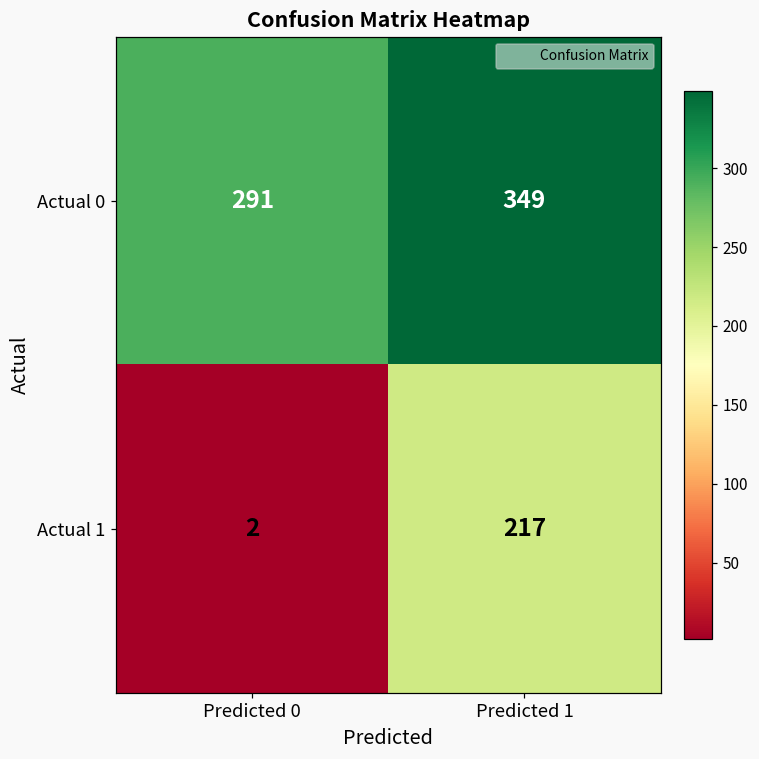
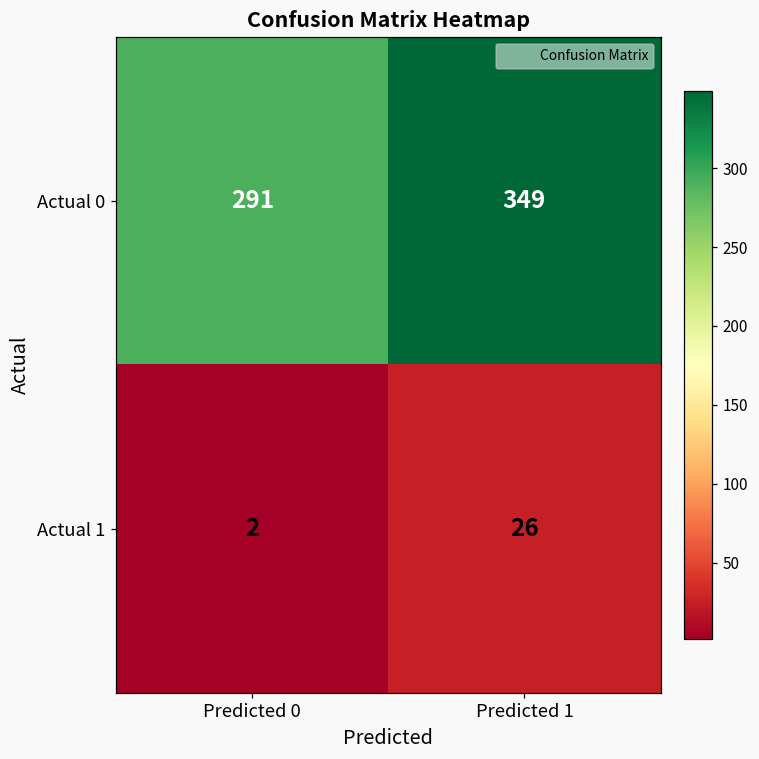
Actual 1, Predicted 1: 217 -> 26
